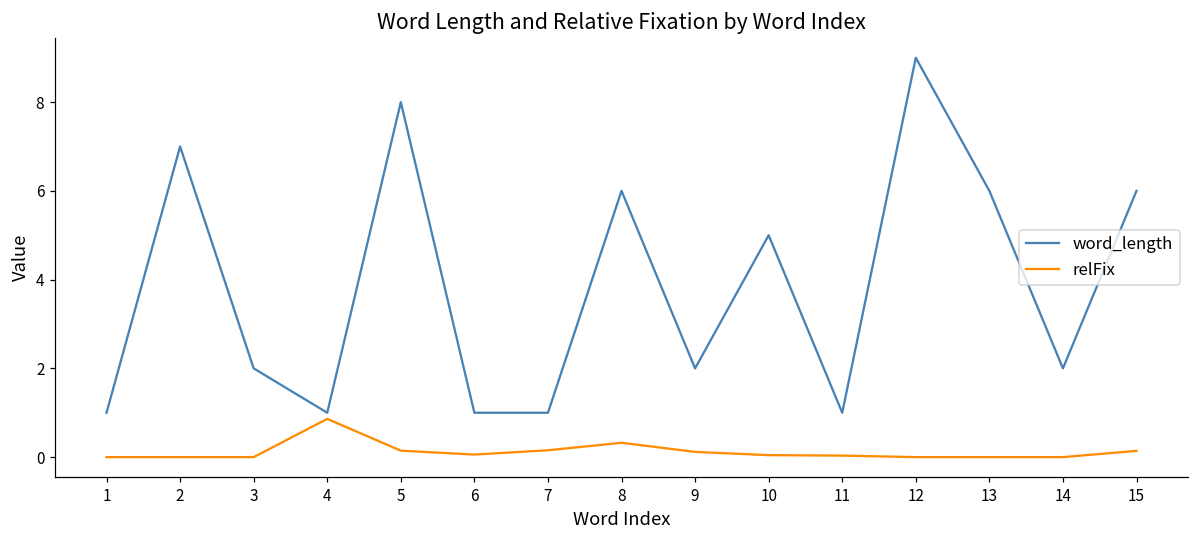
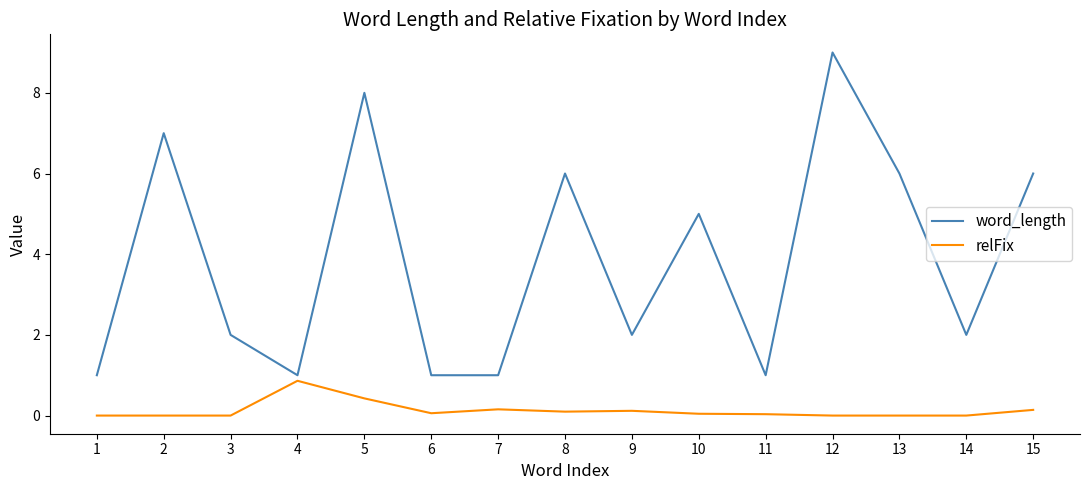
relFix, 5: 0.1 -> 0.4
relFix, 8: 0.3 -> 0.1
